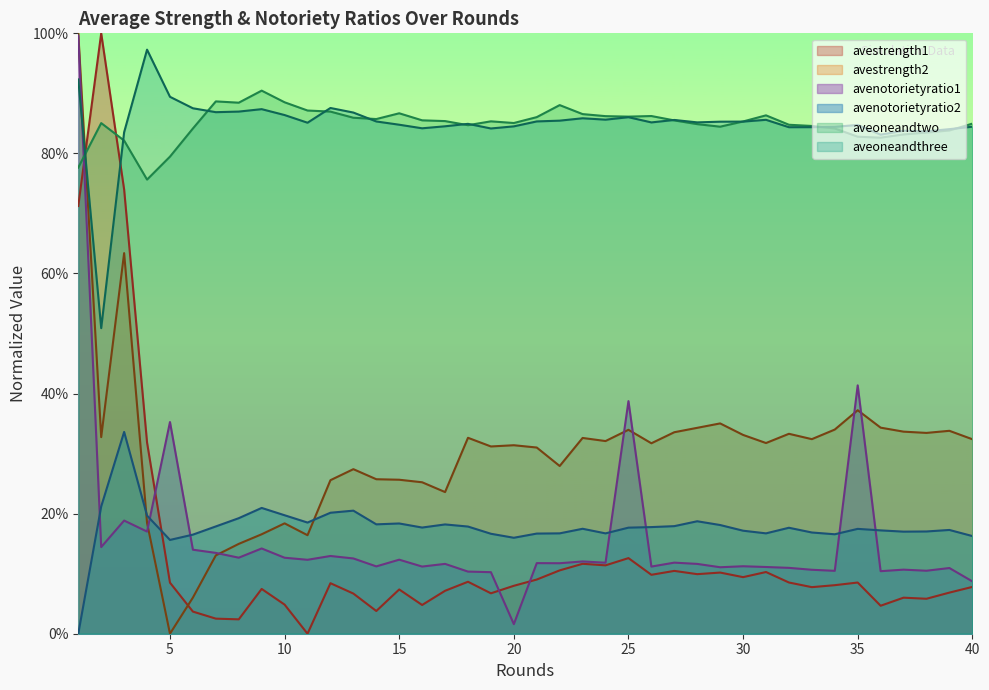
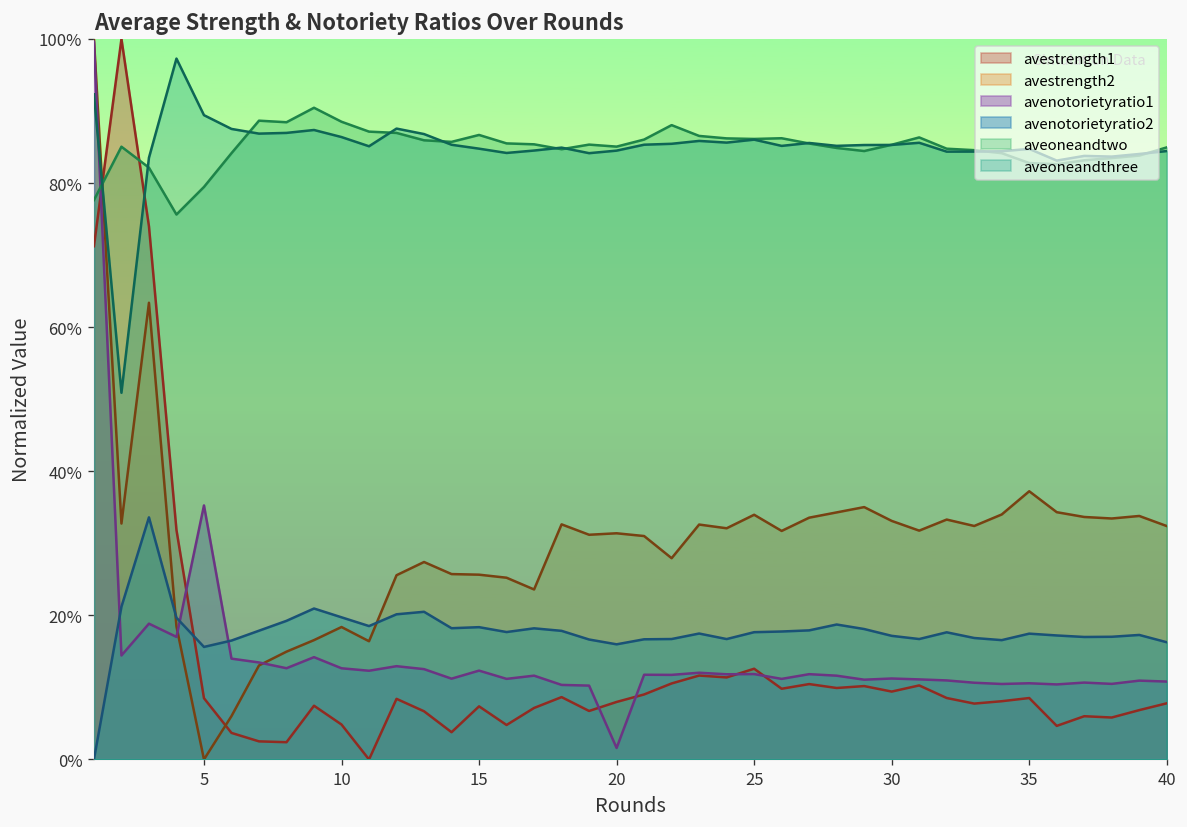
avenotorietyratio1, 25: 39% -> 12%
avenotorietyratio1, 35: 41% -> 11%
avenotorietyratio1, 40: 9% -> 11%
